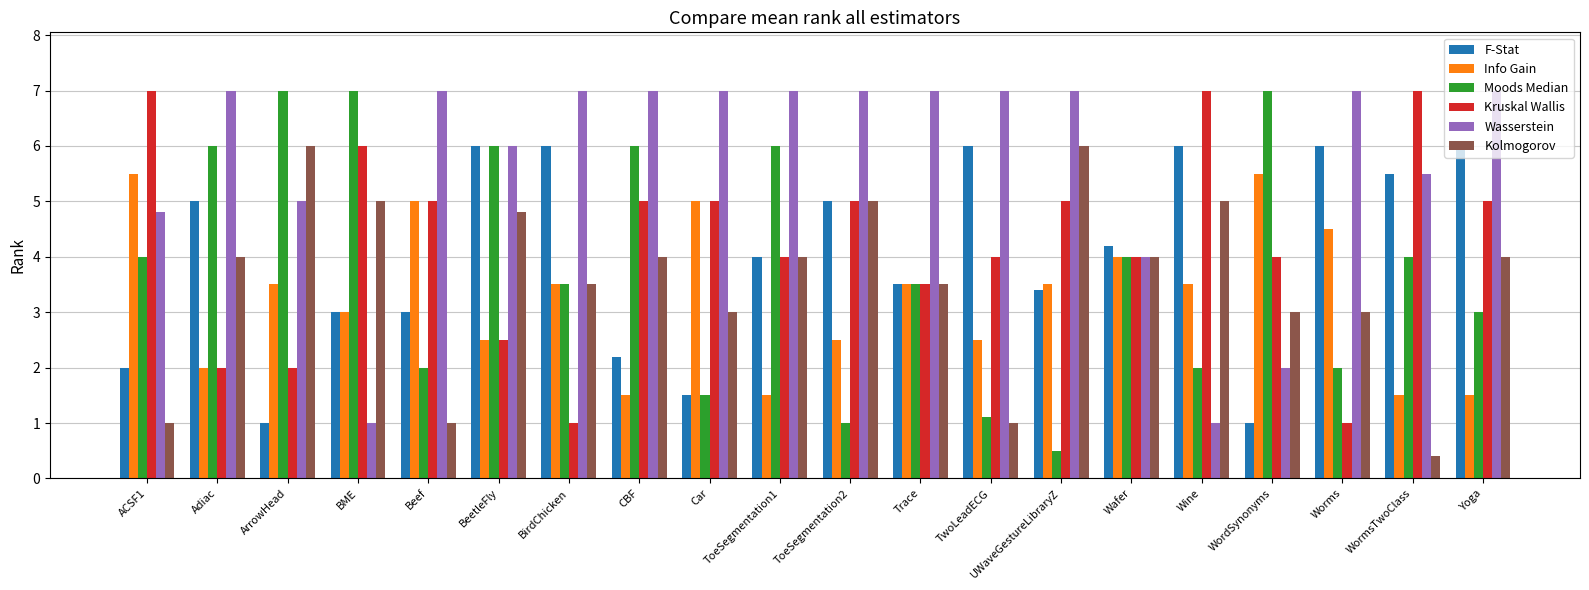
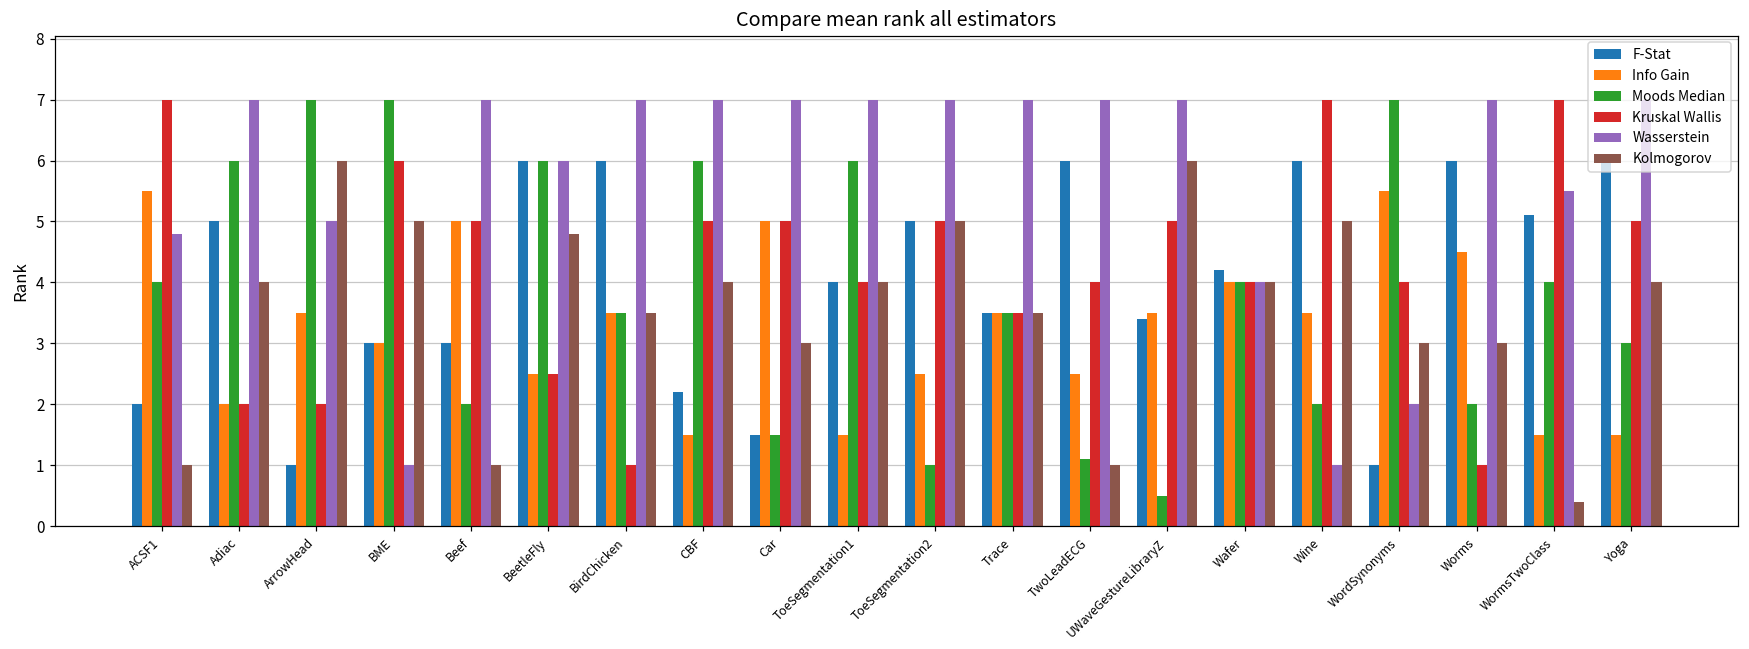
F-Stat, WormsTwoClass: 5.5 -> 5.1
